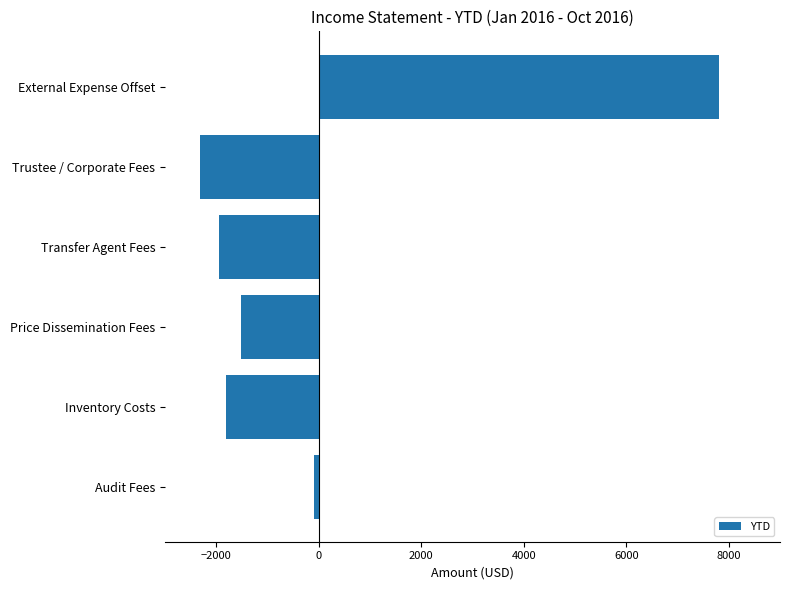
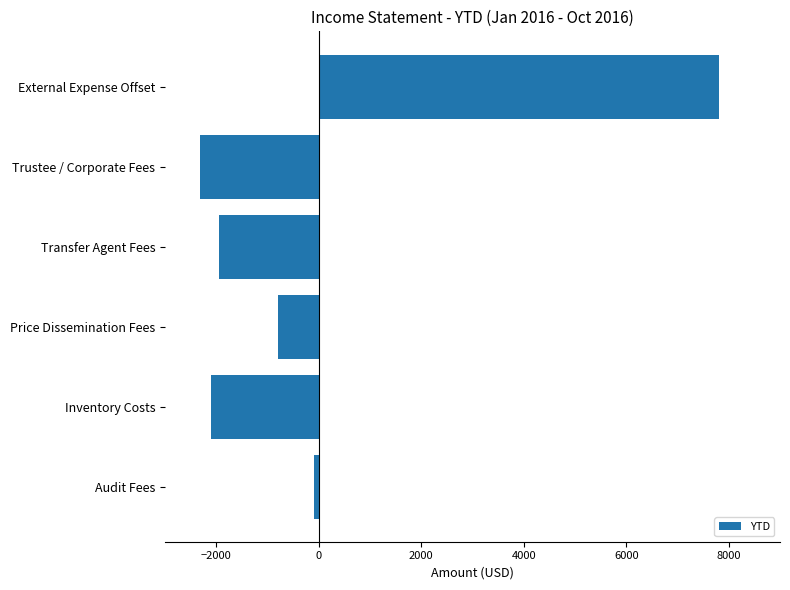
Price Dissemination Fees: -1500 -> -800
Inventory Costs: -1800 -> -2100
